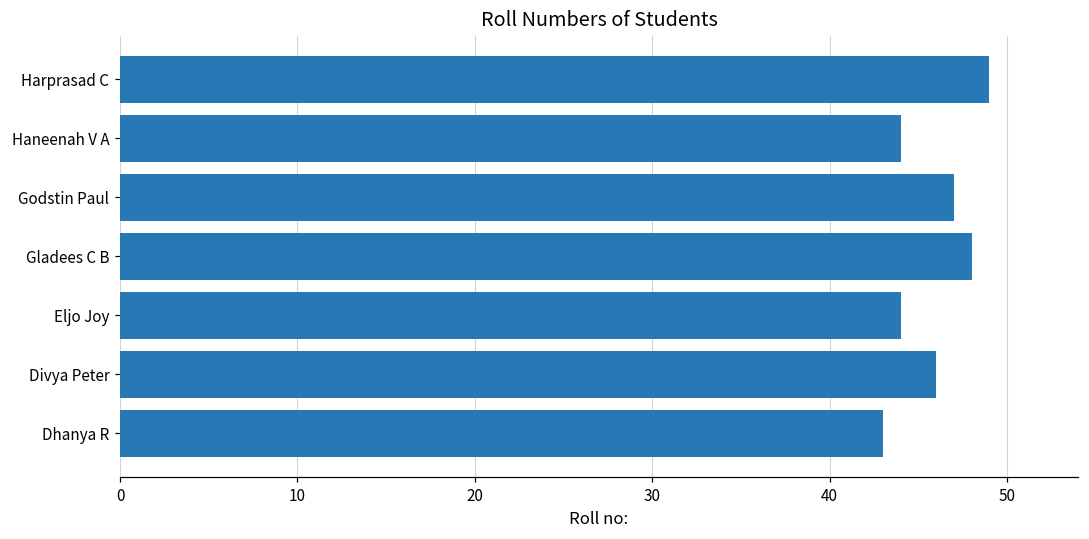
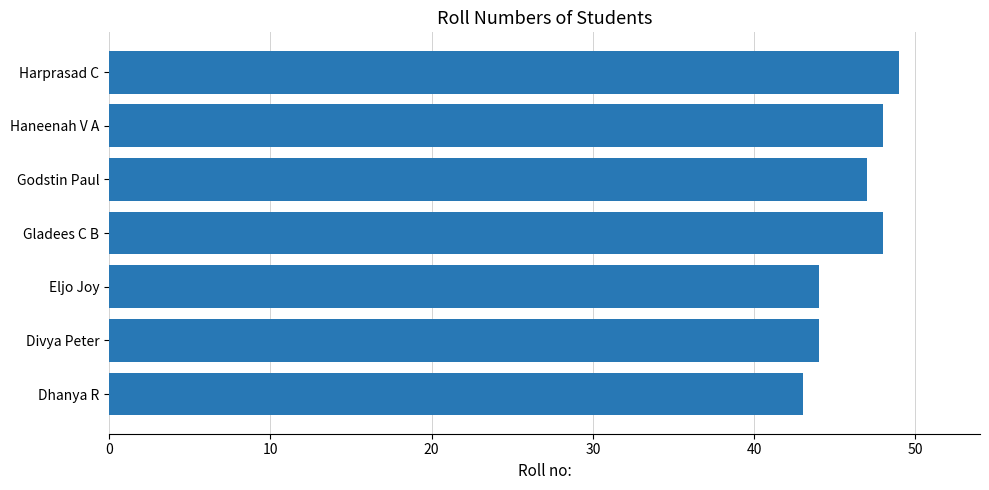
Haneenah V A: 44 -> 48
Divya Peter: 46 -> 44
